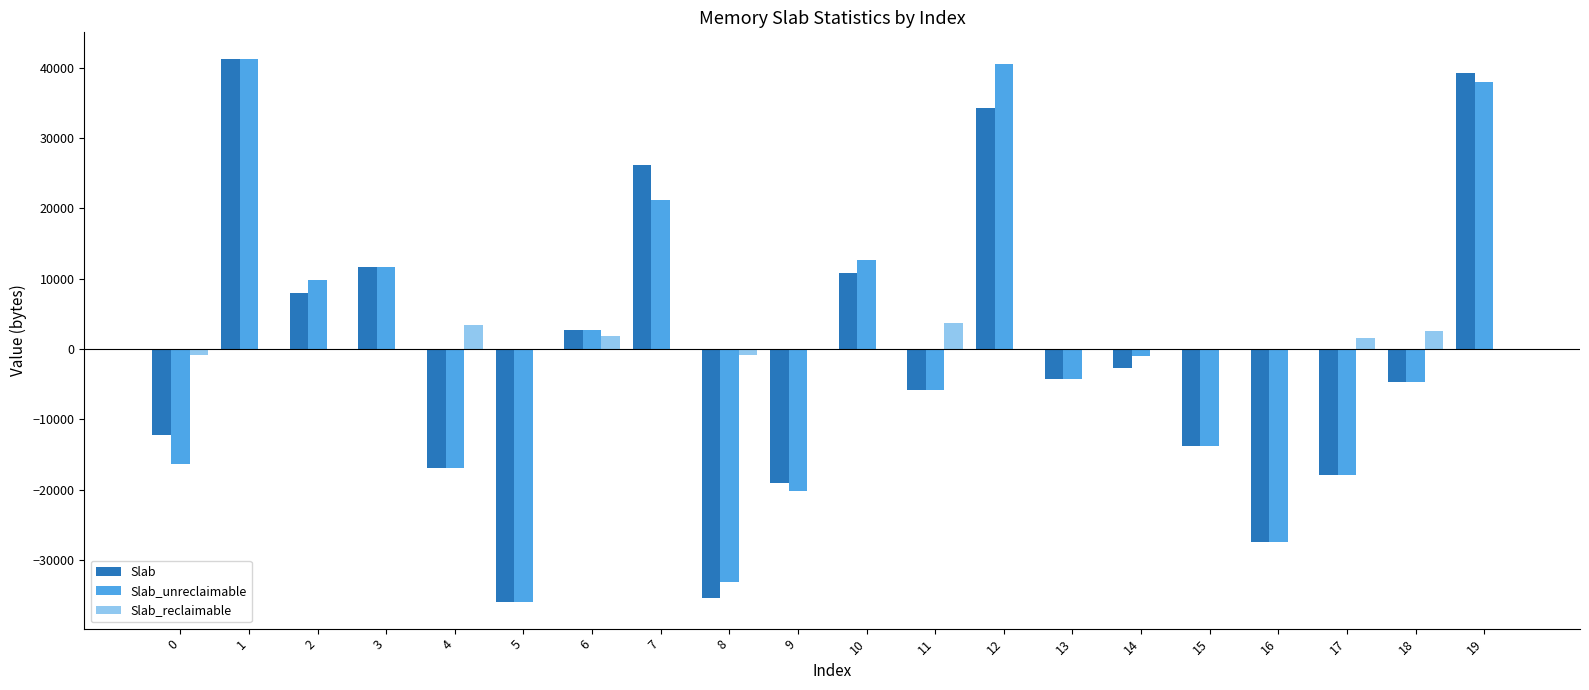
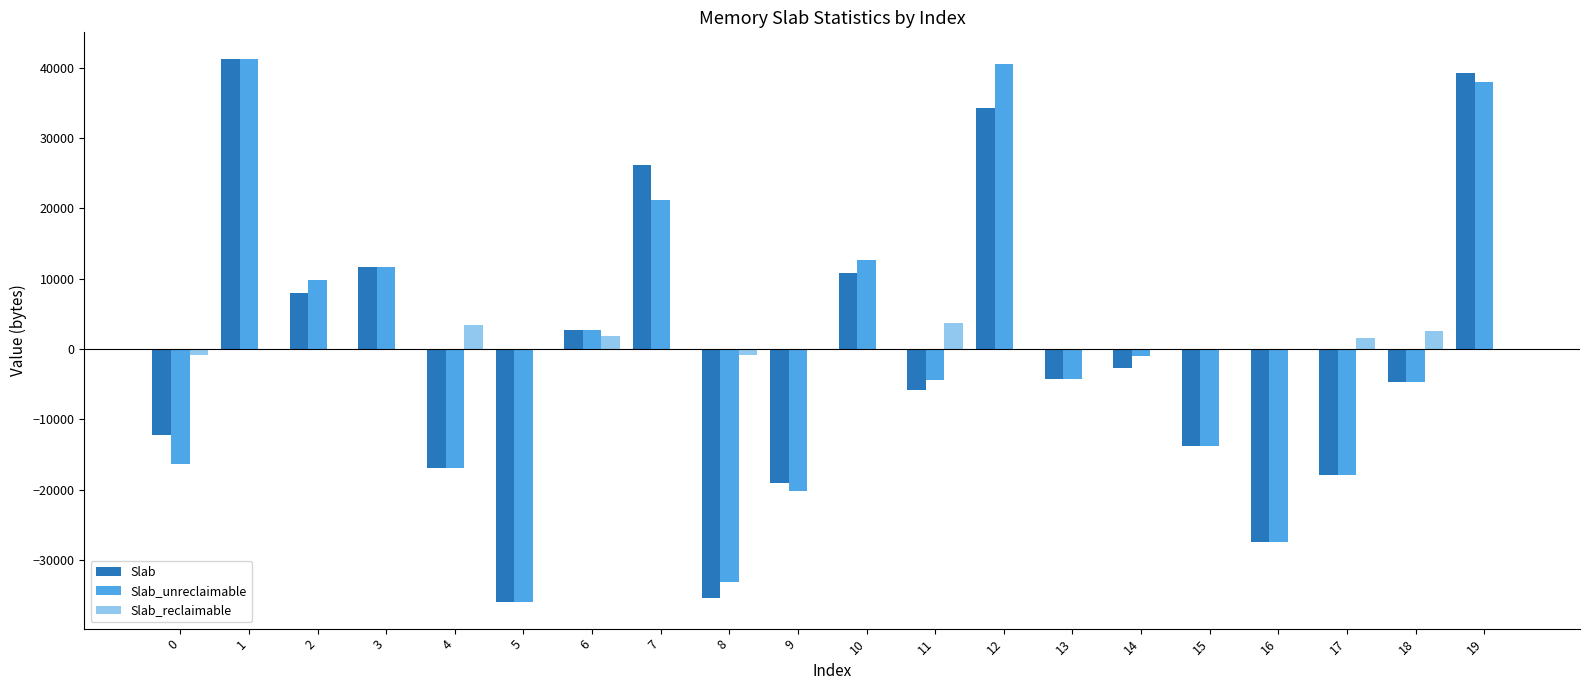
Slab_unreclaimable, 11: -6000 -> -4000
